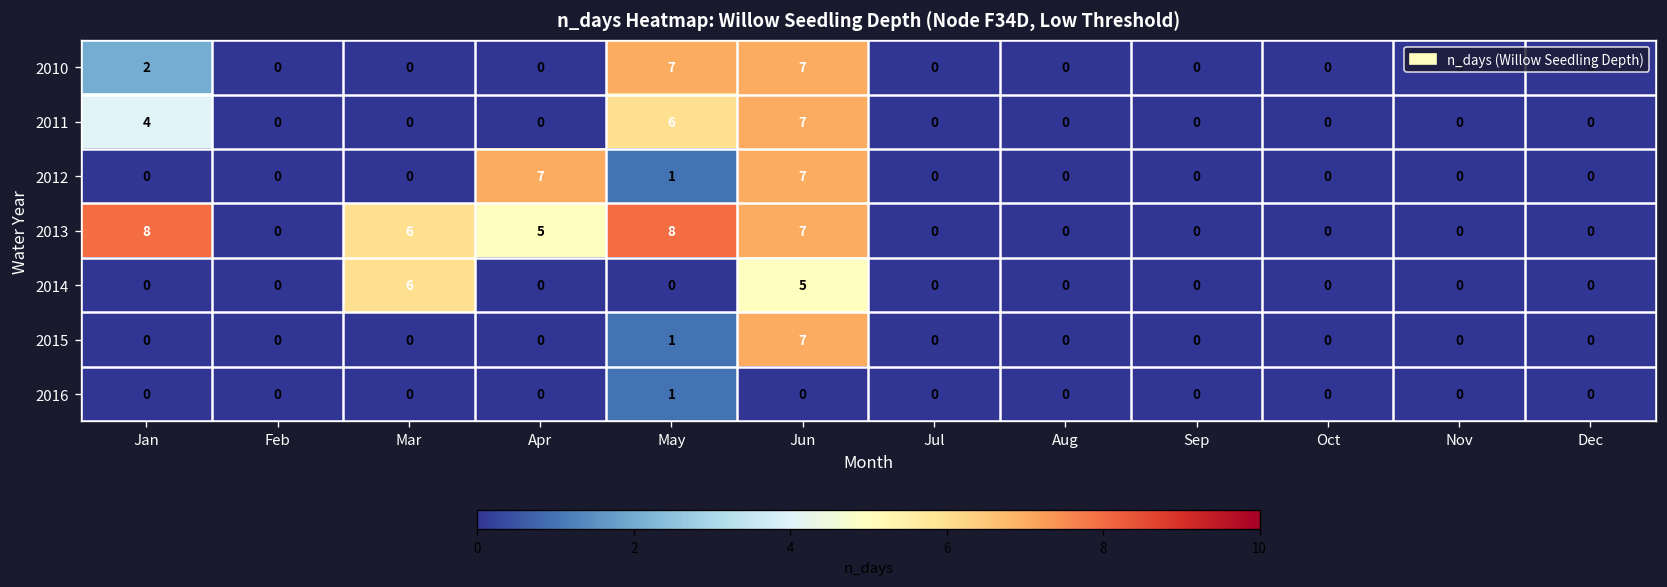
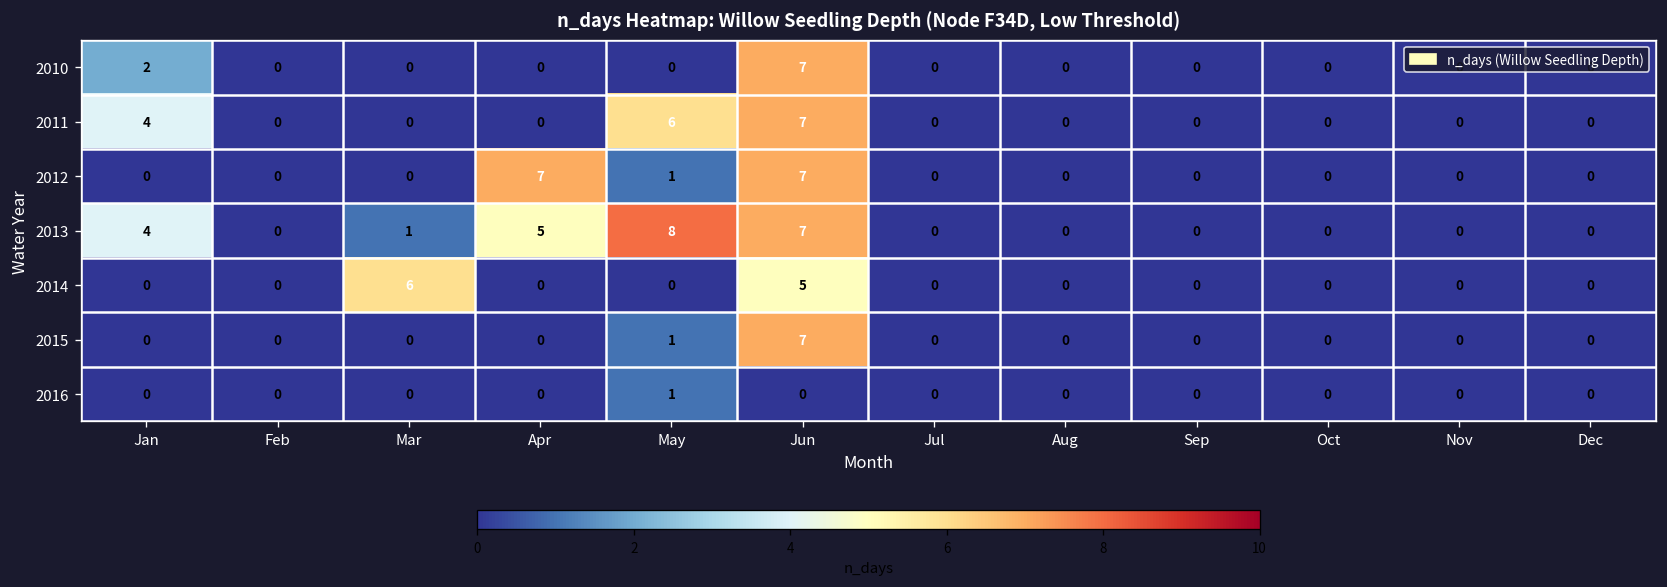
2010, May: 7 -> 0
2013, Jan: 8 -> 4
2013, Mar: 6 -> 1
